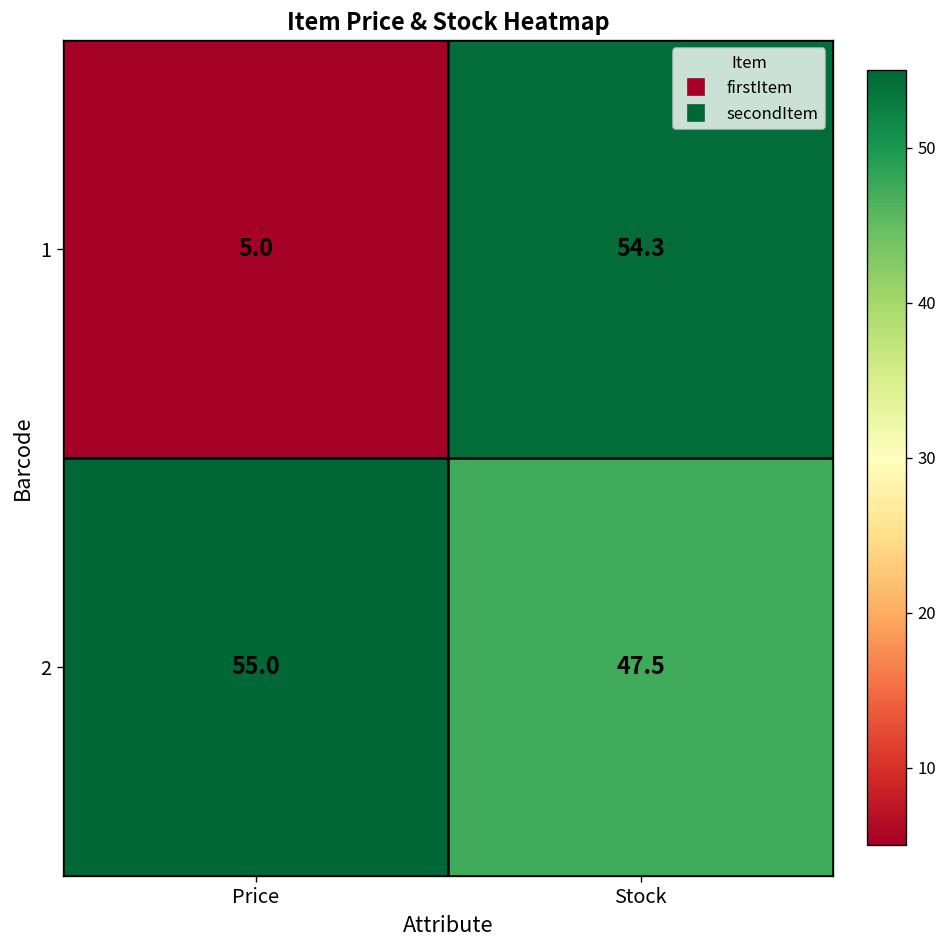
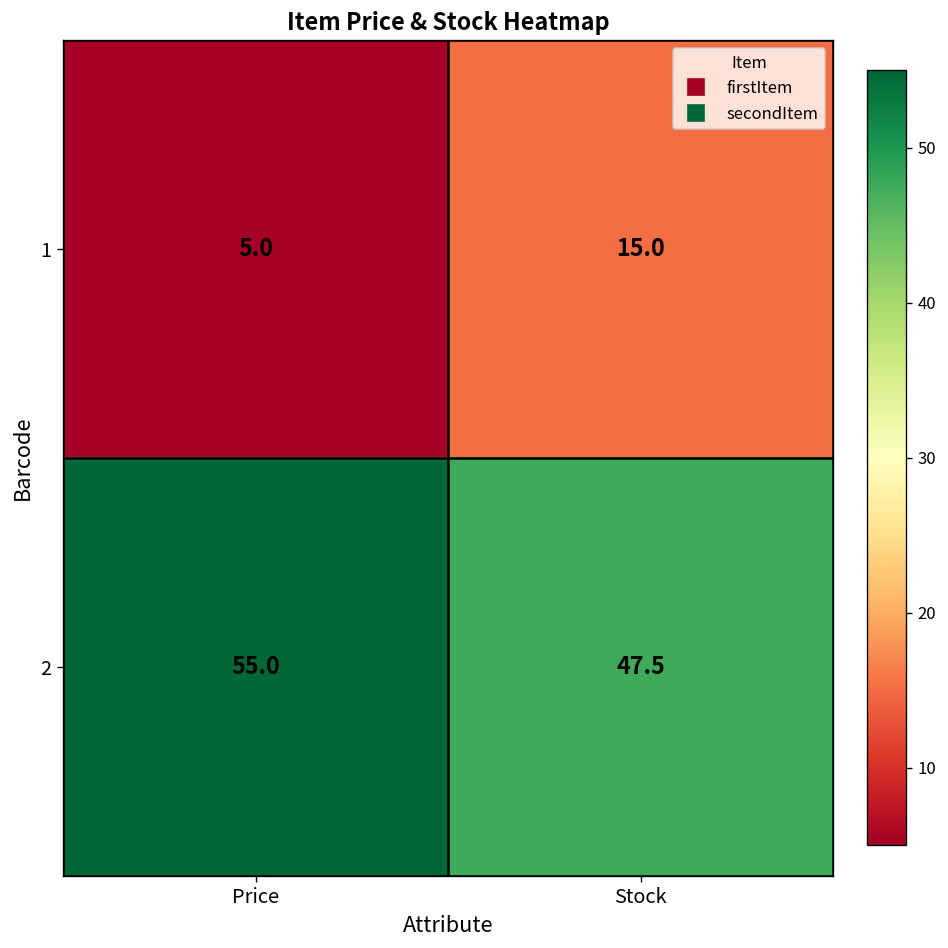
1, Stock: 54.3 -> 15.0
